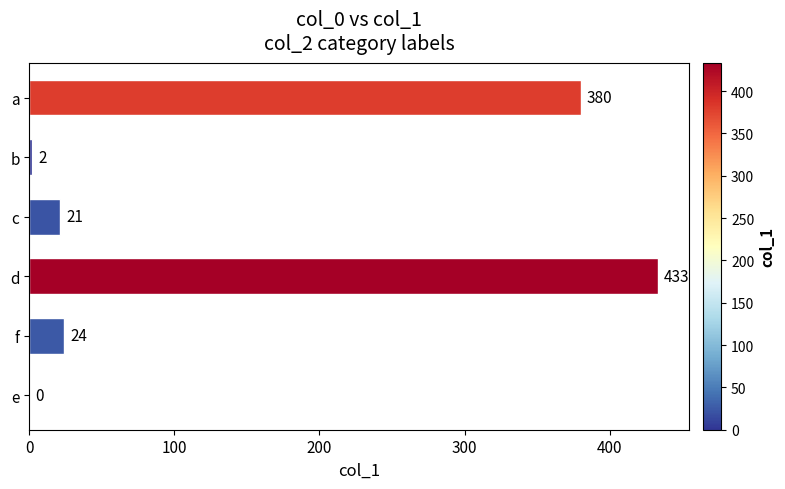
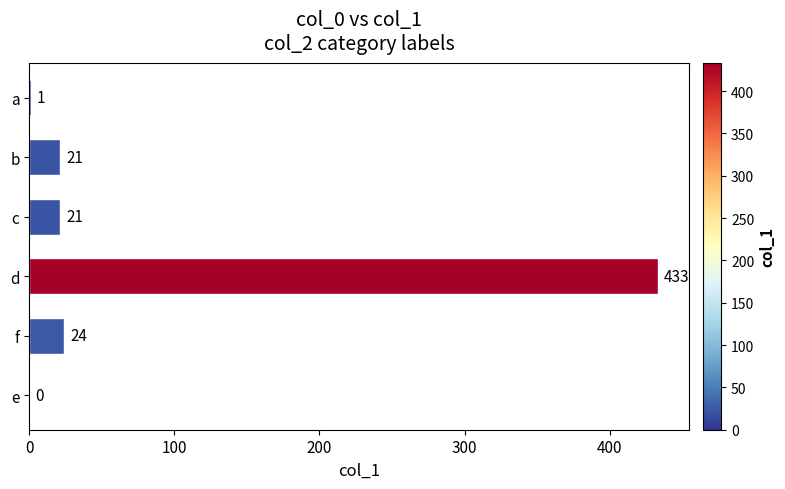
a: 380 -> 1
b: 2 -> 21
